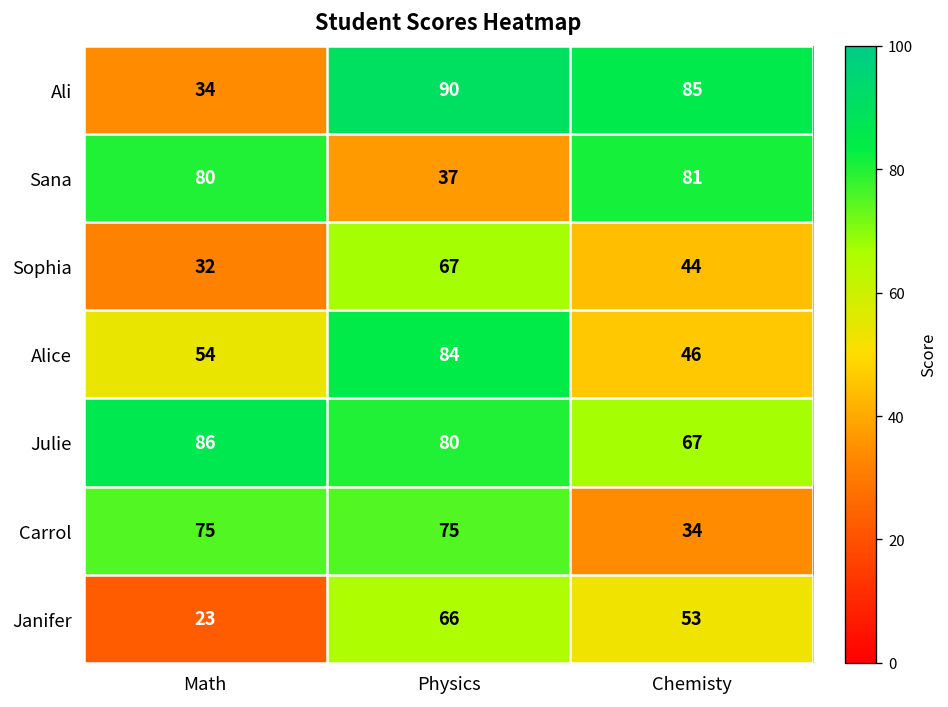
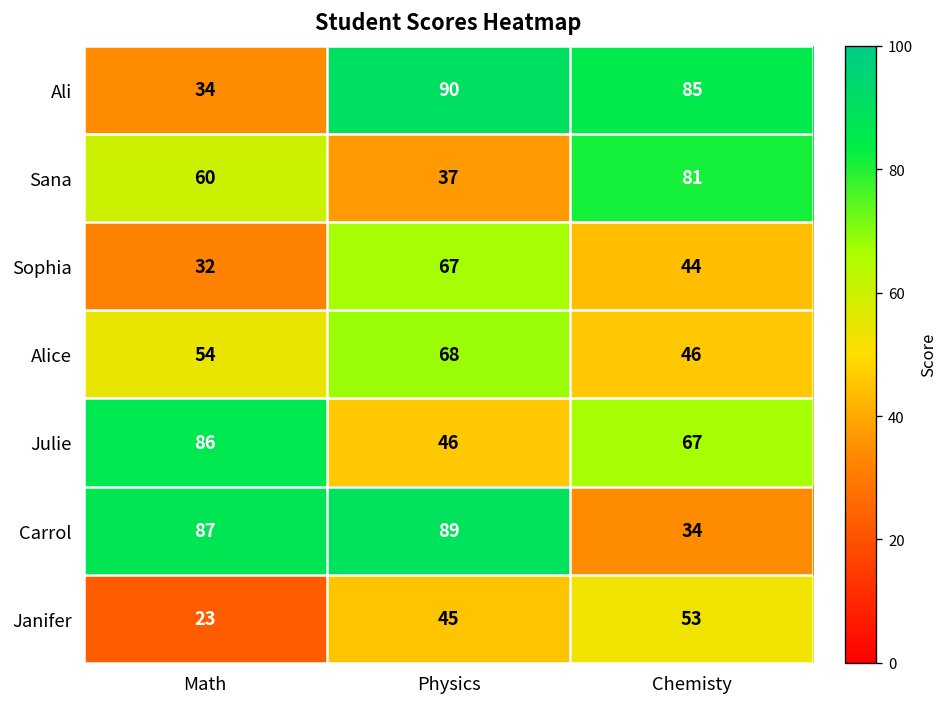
Sana, Math: 80 -> 60
Alice, Physics: 84 -> 68
Julie, Physics: 80 -> 46
Carrol, Math: 75 -> 87
Carrol, Physics: 75 -> 89
Janifer, Physics: 66 -> 45
